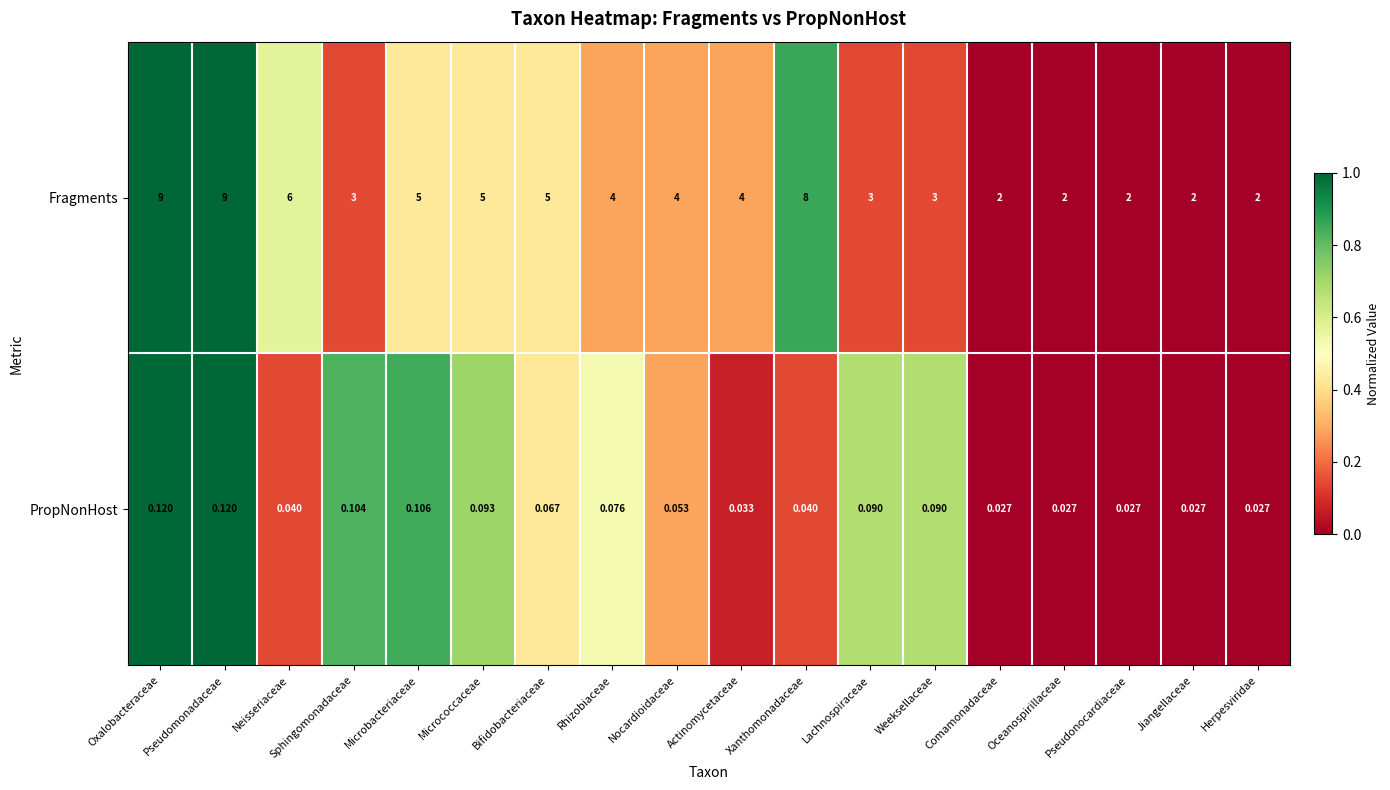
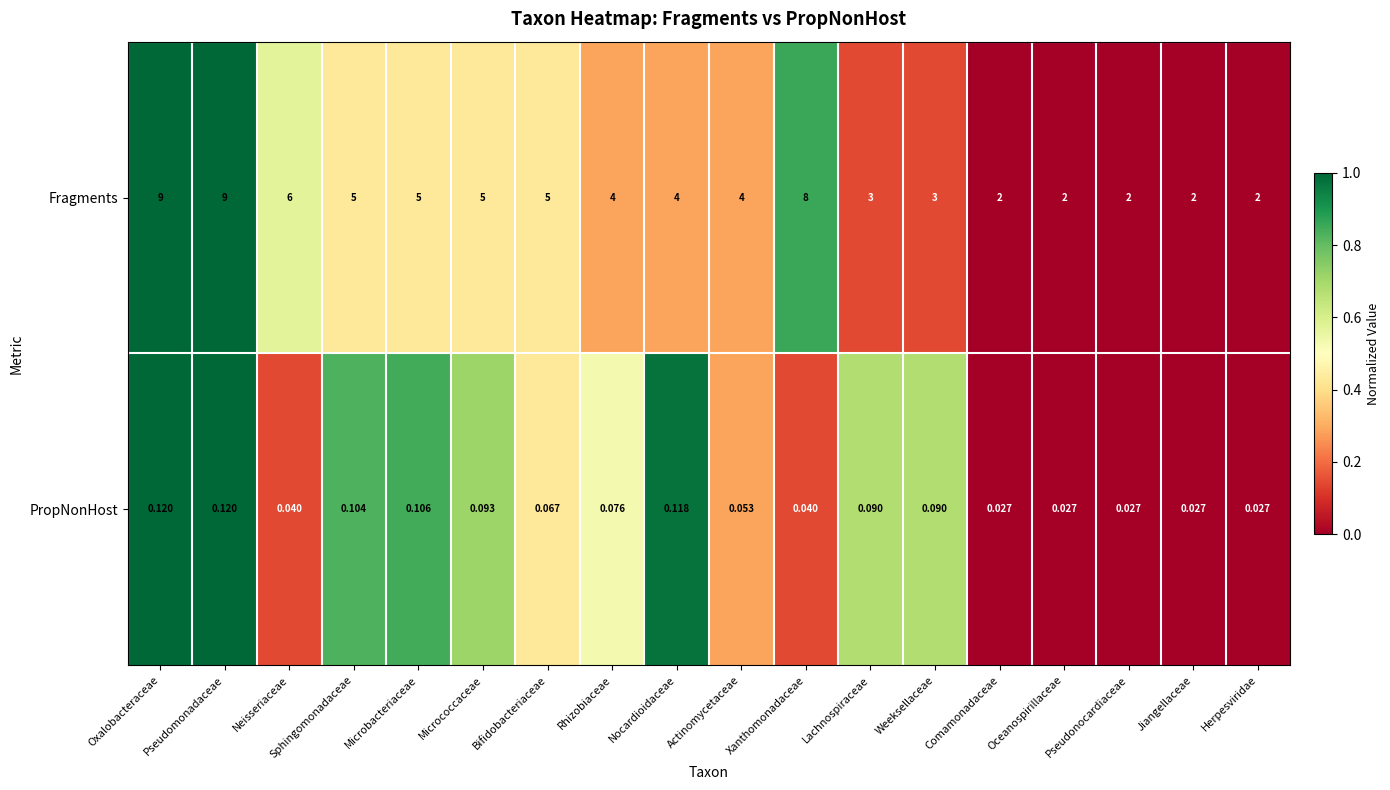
Fragments, Sphingomonadaceae: 3 -> 5
PropNonHost, Nocardioidaceae: 0.053 -> 0.118
PropNonHost, Actinomycetaceae: 0.033 -> 0.053
